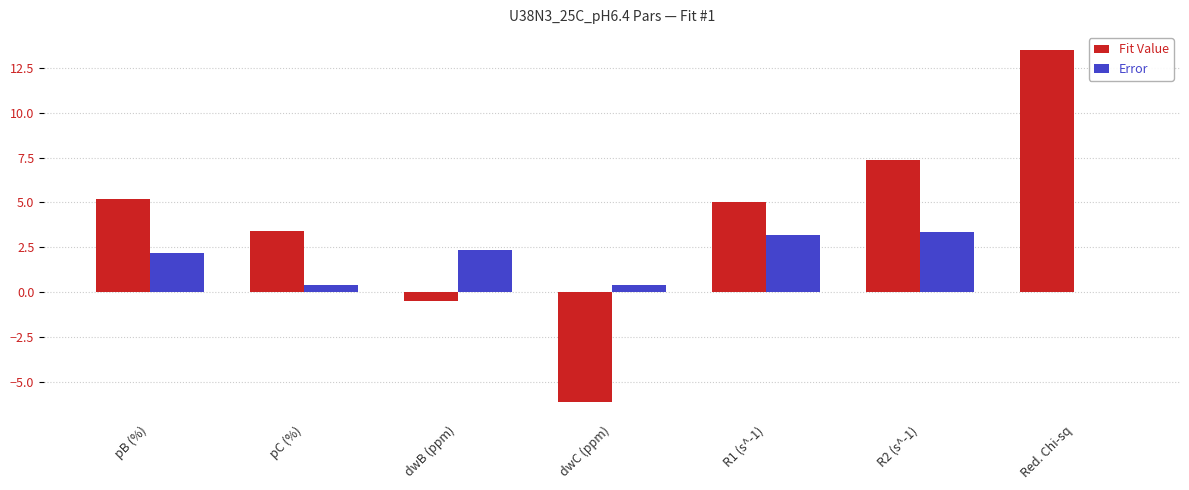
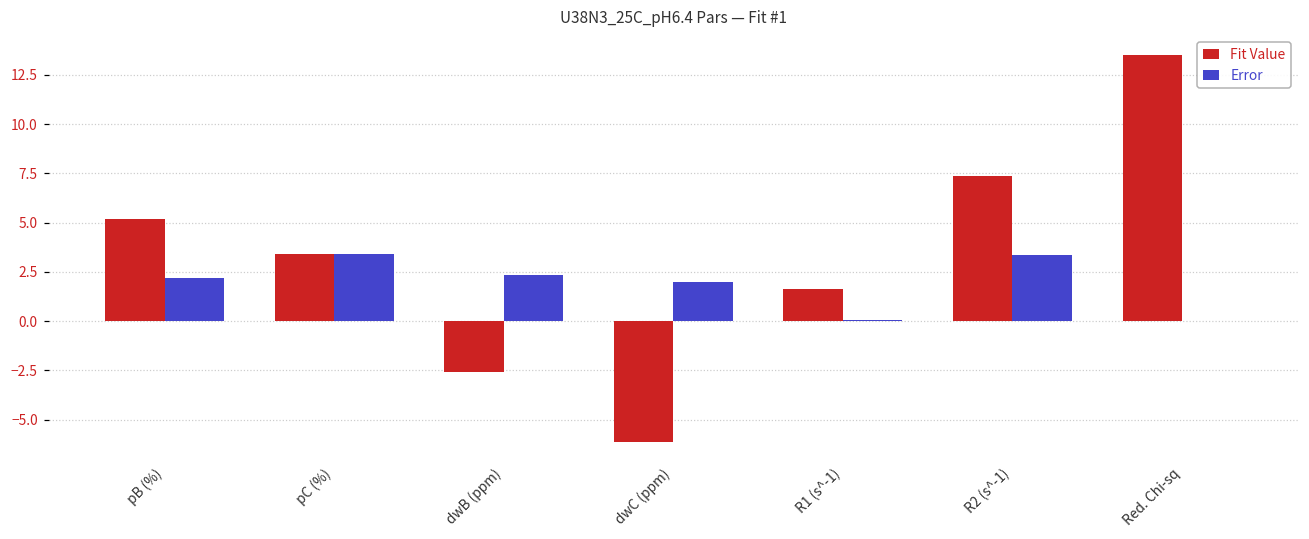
Error, pC (%): 0.4 -> 3.4
Fit Value, dwB (ppm): -0.5 -> -2.6
Error, dwC (ppm): 0.4 -> 2.0
Fit Value, R1 (s^-1): 5.0 -> 1.6
Error, R1 (s^-1): 3.2 -> 0.1
